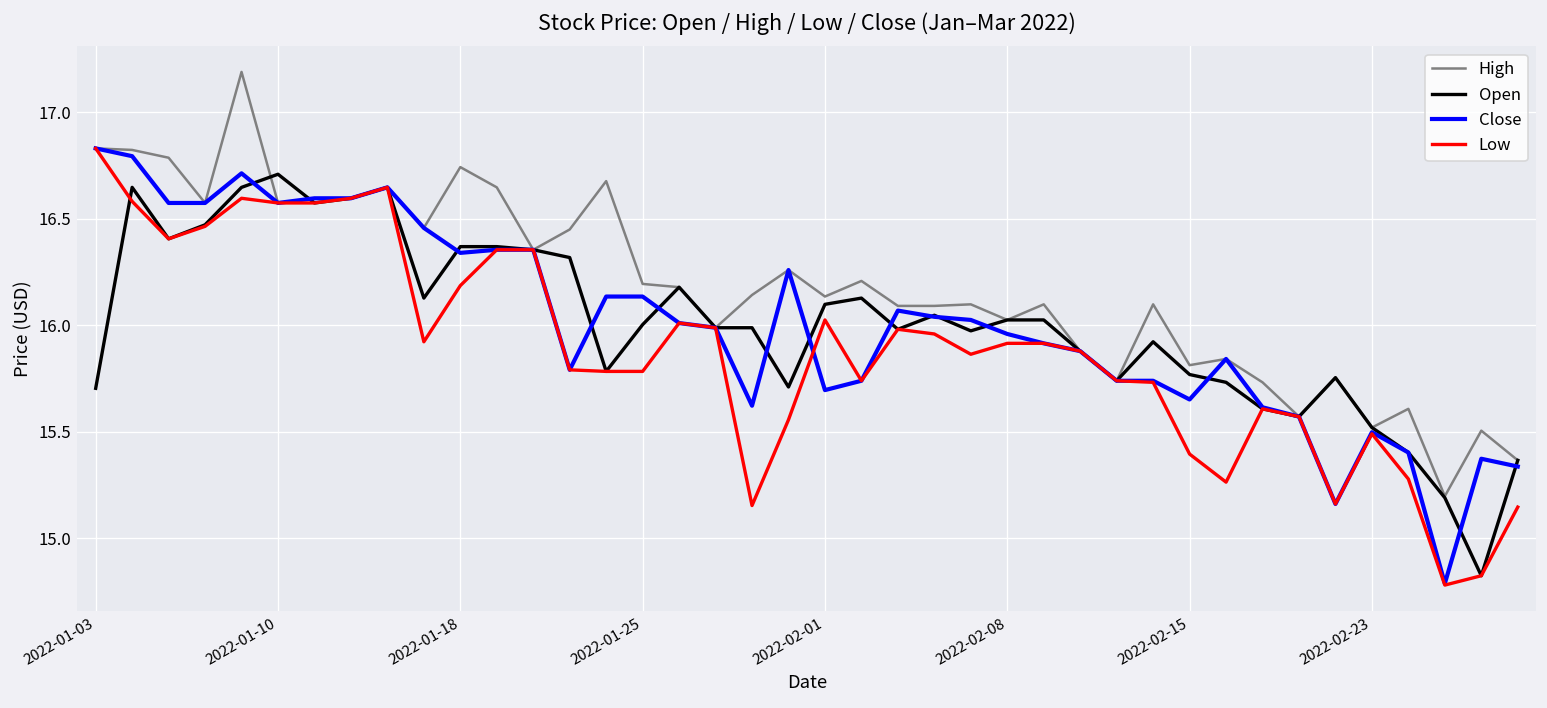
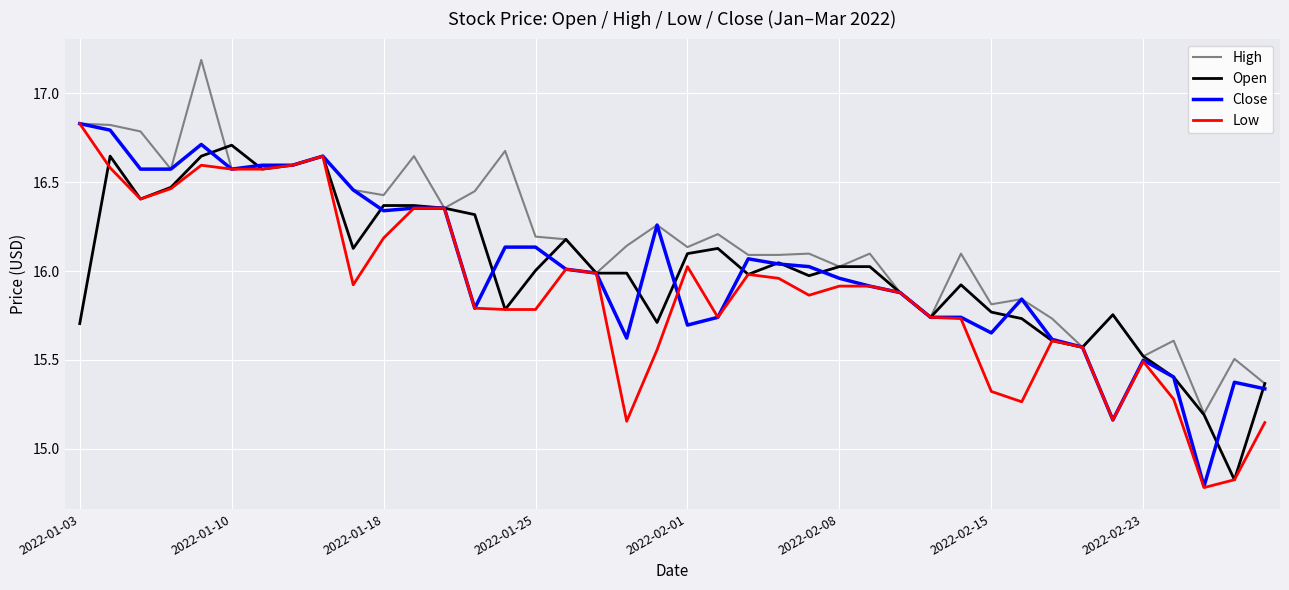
High, 2022-01-18: 16.74 -> 16.43
Low, 2022-02-15: 15.40 -> 15.32
